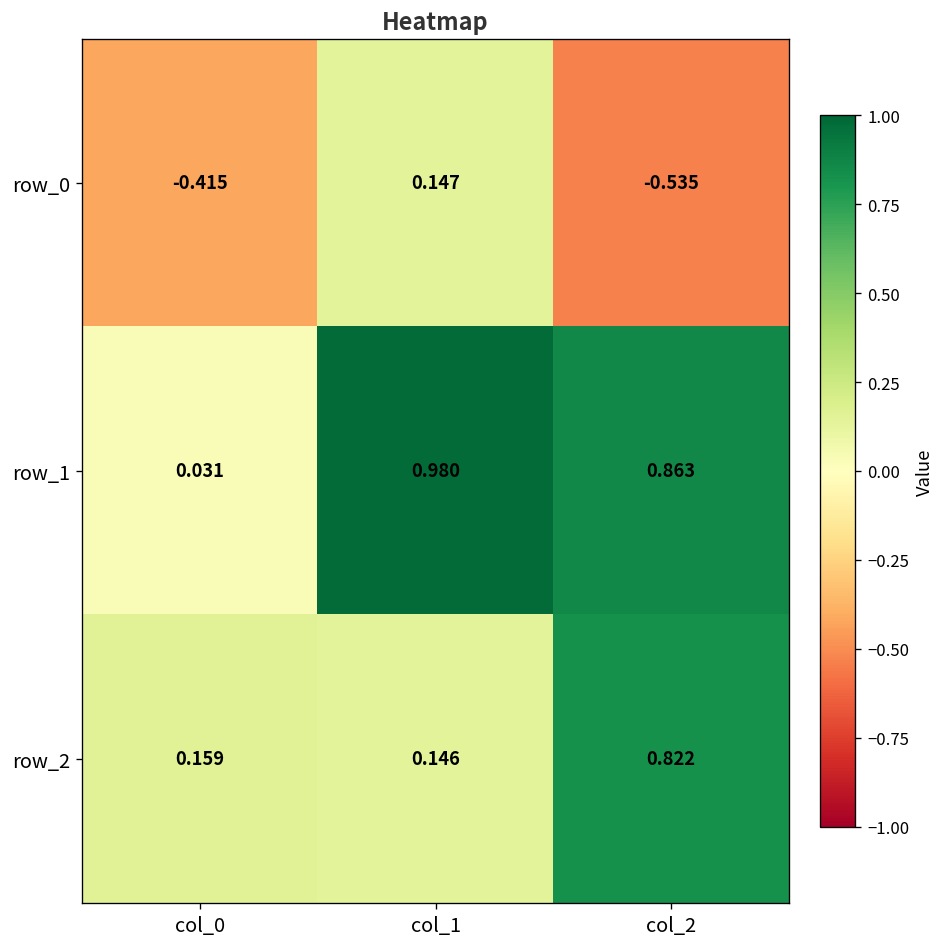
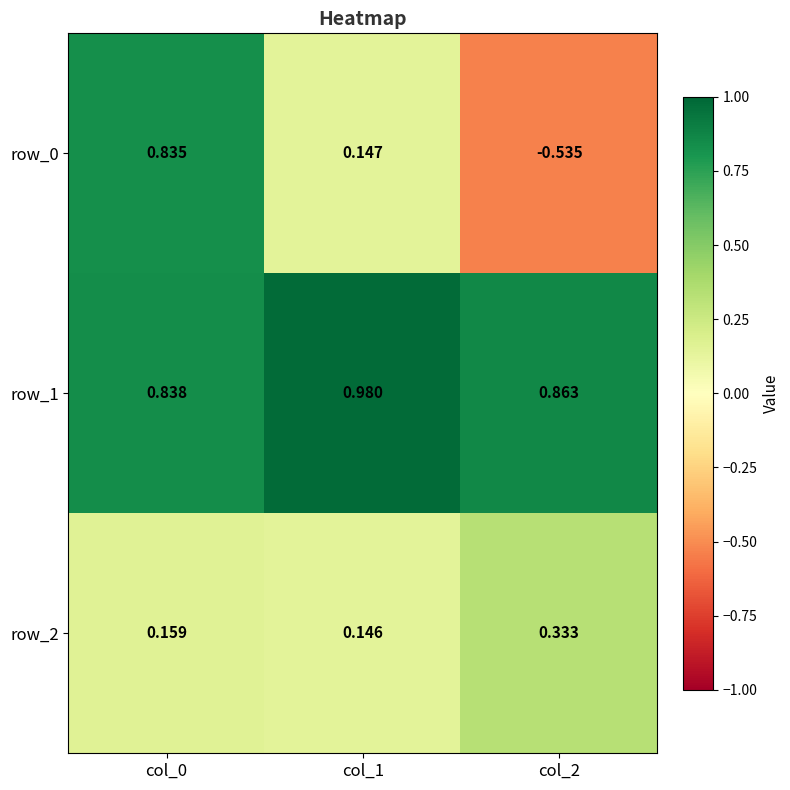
row_0, col_0: -0.415 -> 0.835
row_1, col_0: 0.031 -> 0.838
row_2, col_2: 0.822 -> 0.333
